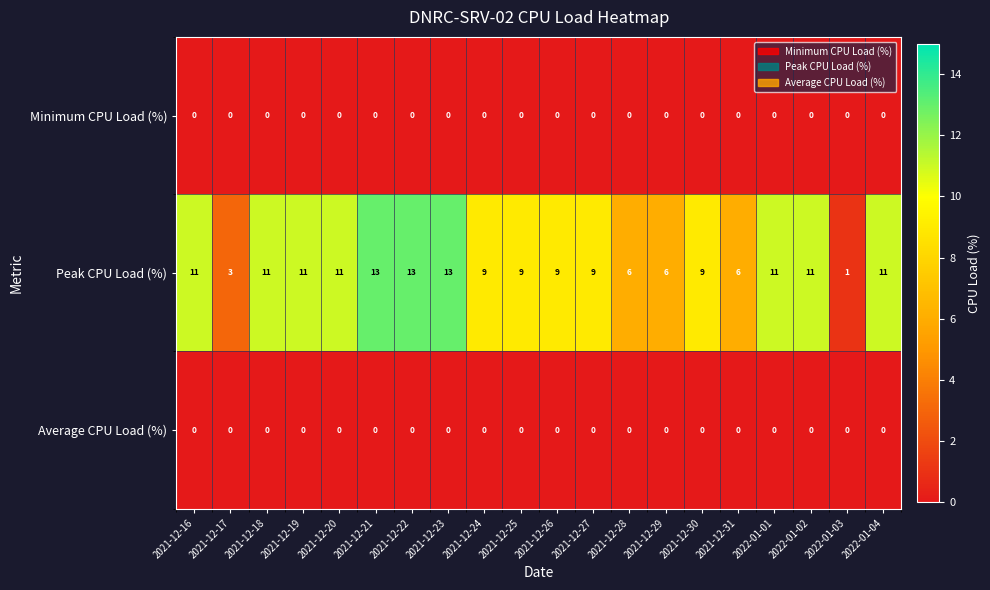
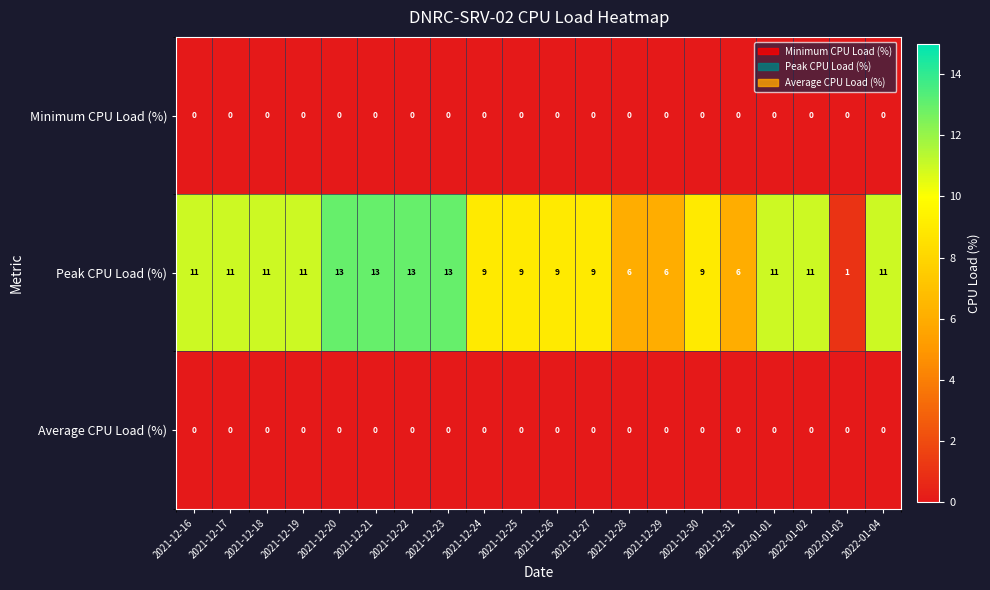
Peak CPU Load (%), 2021-12-17: 3 -> 11
Peak CPU Load (%), 2021-12-20: 11 -> 13
